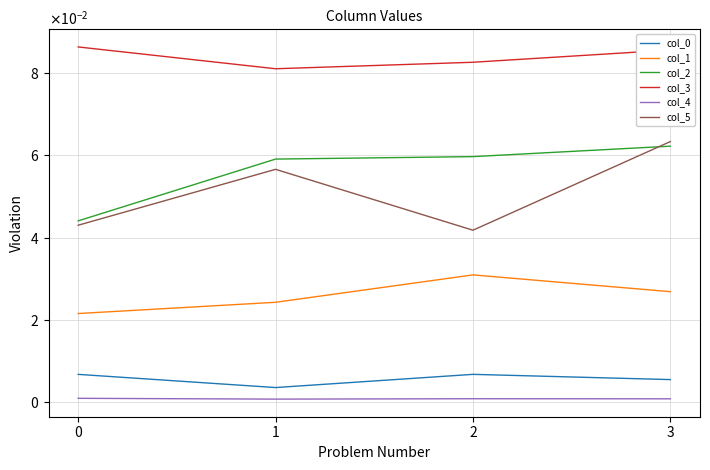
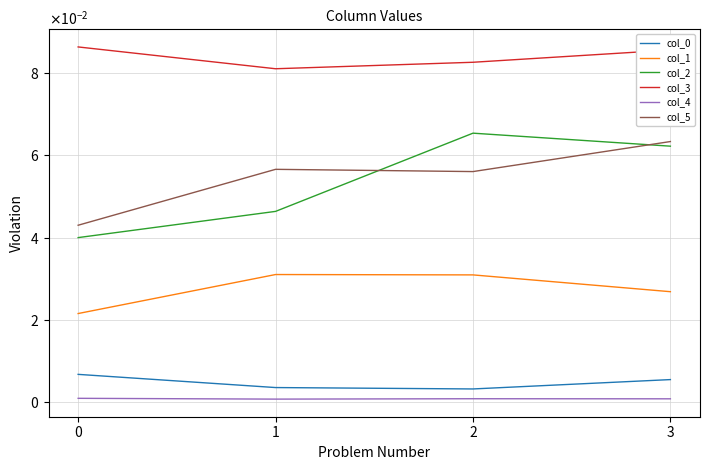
col_2, 0: 0.044 -> 0.040
col_1, 1: 0.024 -> 0.031
col_2, 1: 0.059 -> 0.046
col_0, 2: 0.007 -> 0.003
col_2, 2: 0.060 -> 0.065
col_5, 2: 0.042 -> 0.056
